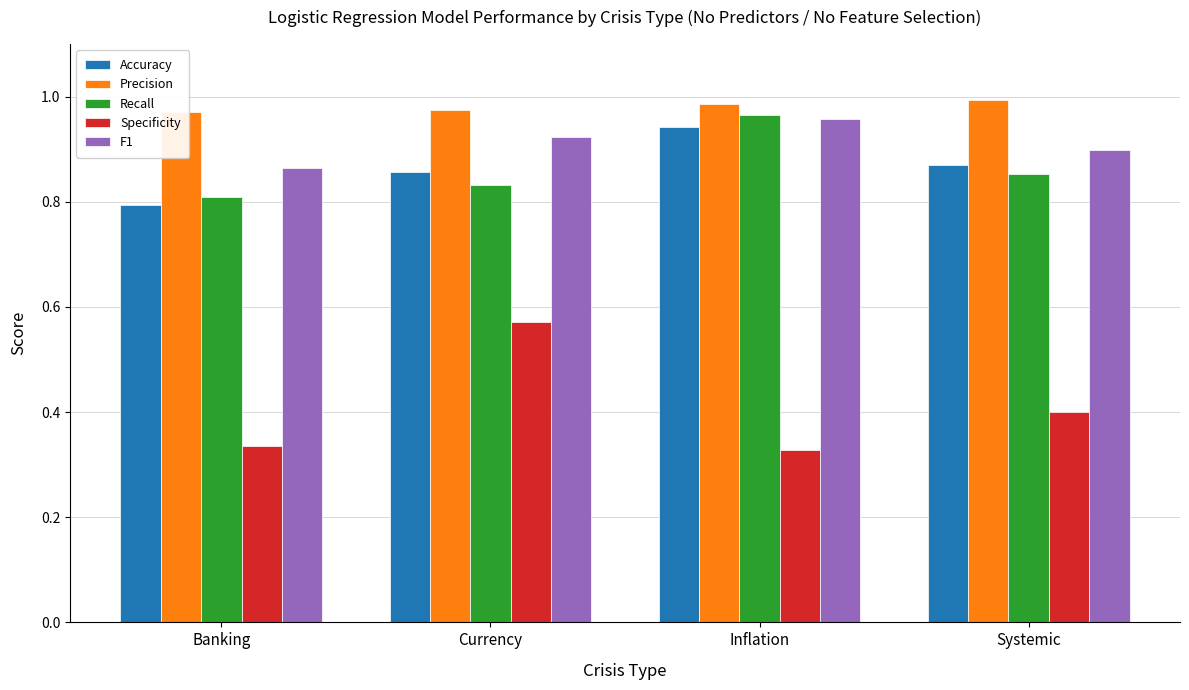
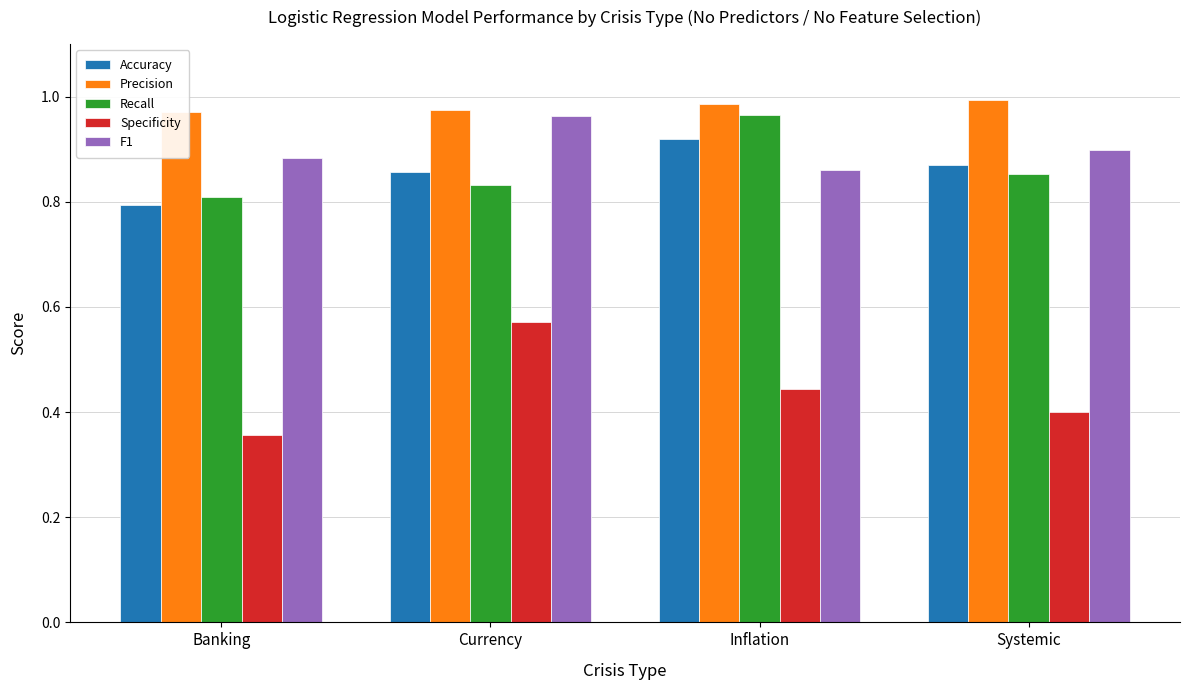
Specificity, Banking: 0.34 -> 0.36
F1, Banking: 0.86 -> 0.88
F1, Currency: 0.92 -> 0.96
Accuracy, Inflation: 0.94 -> 0.92
Specificity, Inflation: 0.33 -> 0.44
F1, Inflation: 0.96 -> 0.86
